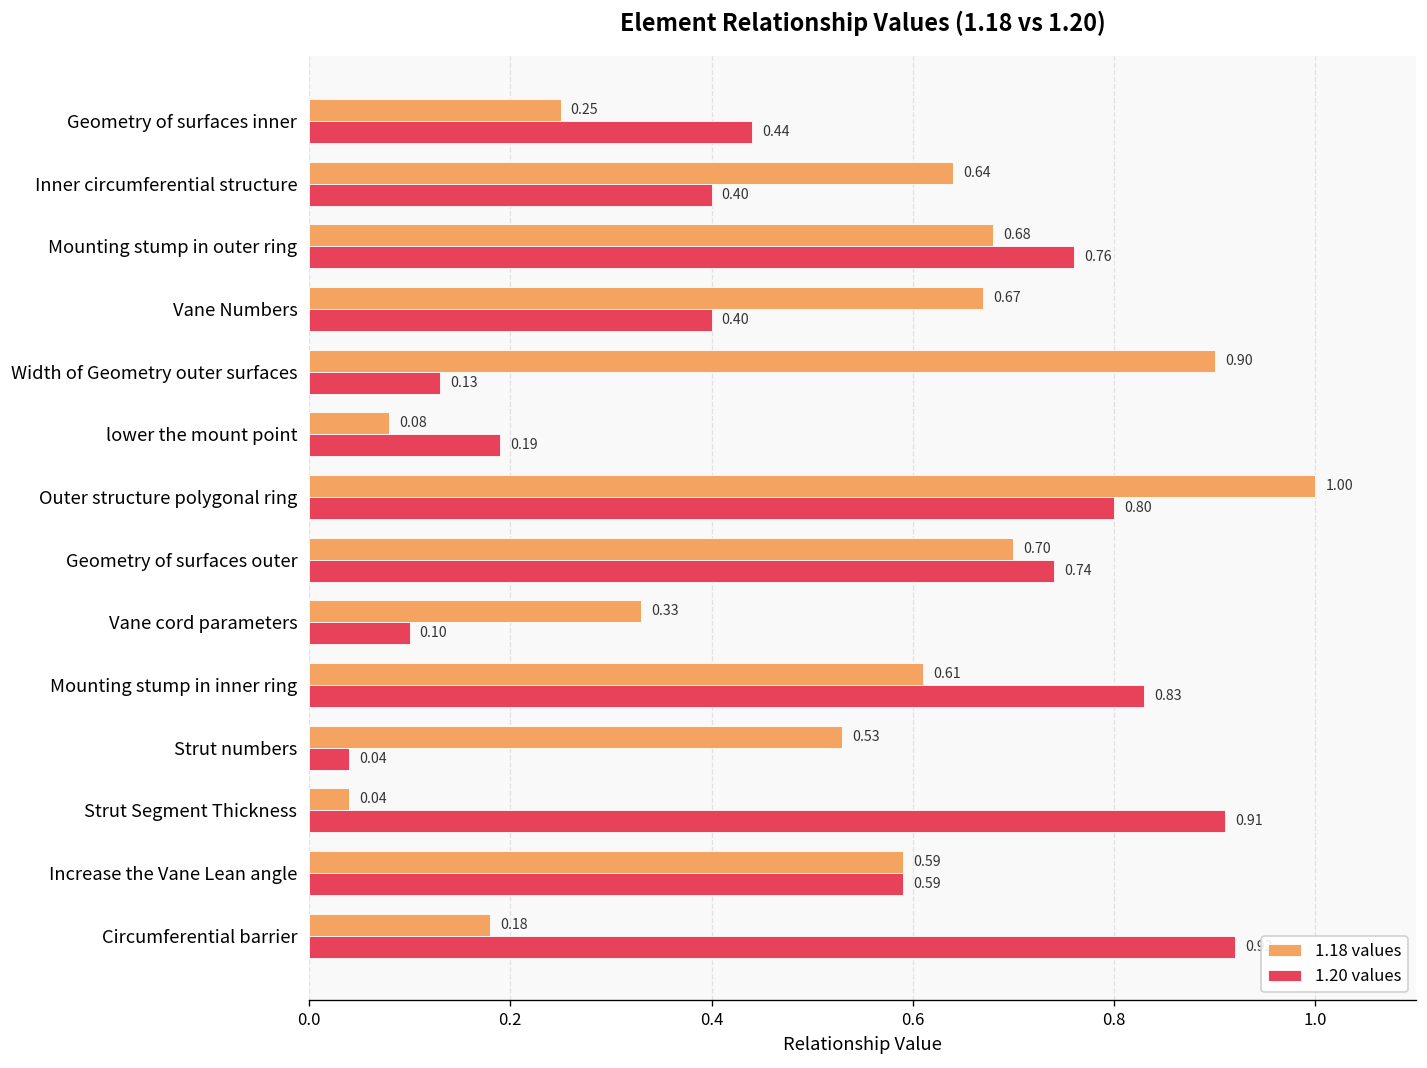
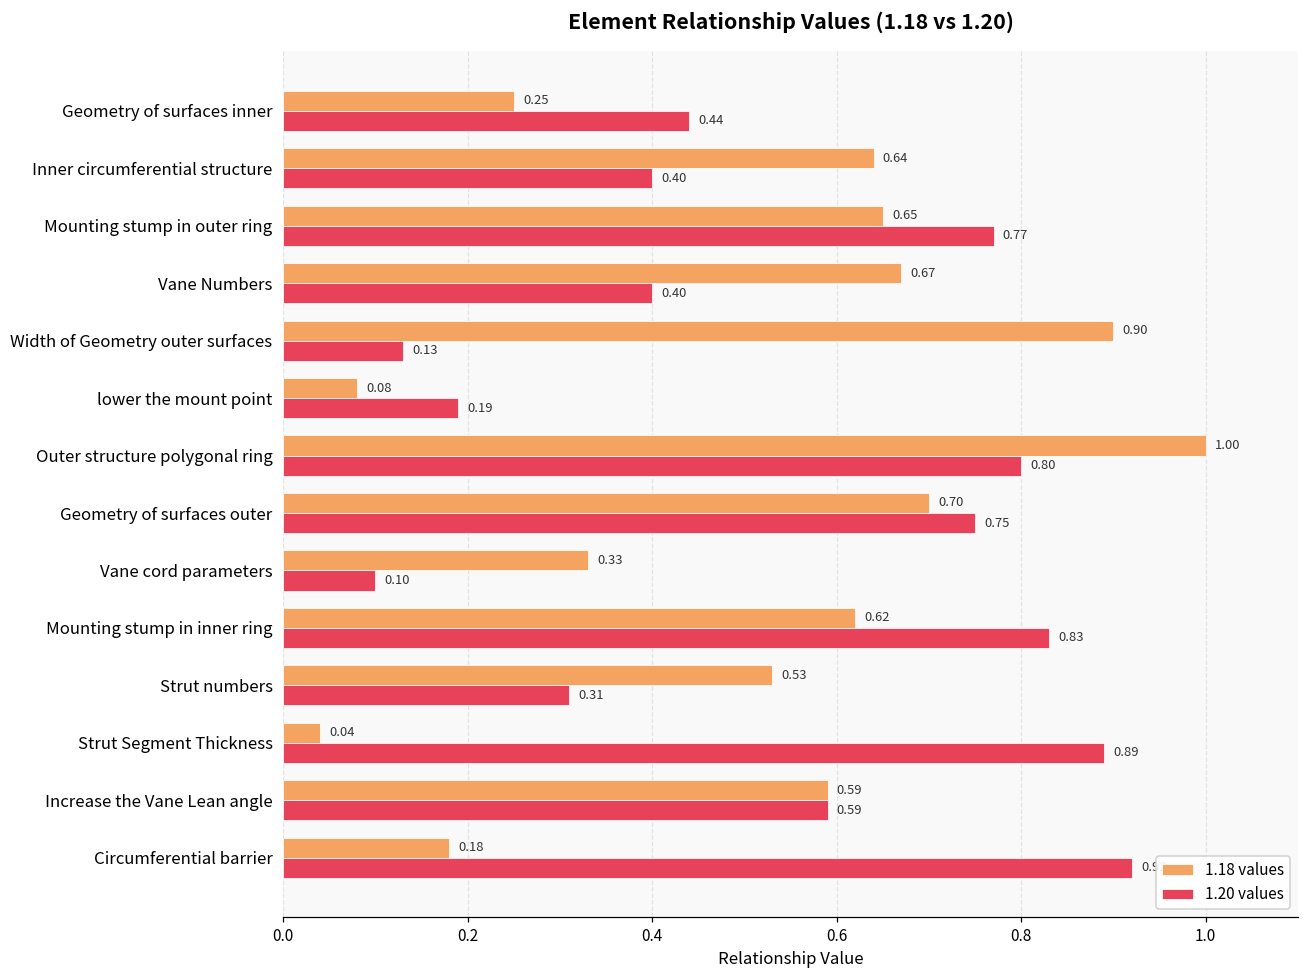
1.18 values, Mounting stump in outer ring: 0.68 -> 0.65
1.20 values, Mounting stump in outer ring: 0.76 -> 0.77
1.20 values, Geometry of surfaces outer: 0.74 -> 0.75
1.18 values, Mounting stump in inner ring: 0.61 -> 0.62
1.20 values, Strut numbers: 0.04 -> 0.31
1.20 values, Strut Segment Thickness: 0.91 -> 0.89
